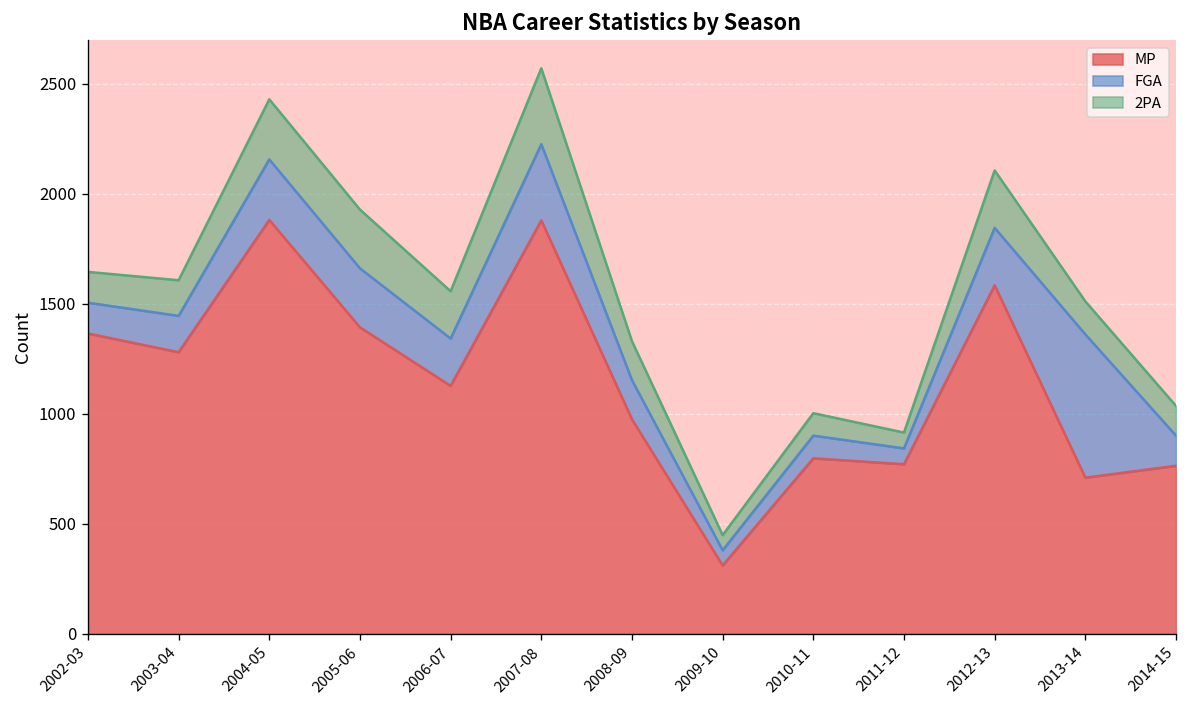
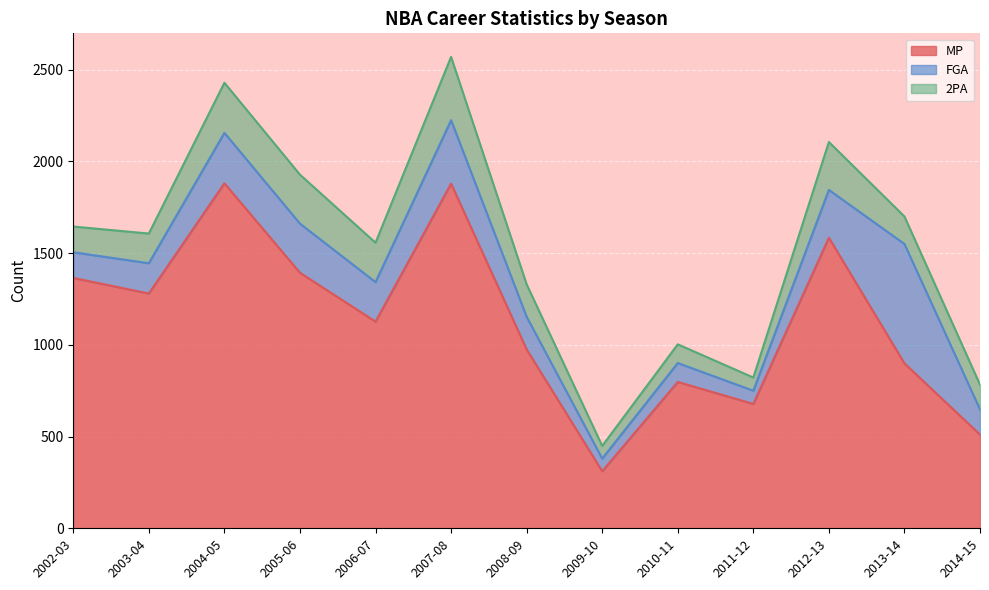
MP, 2011-12: 770 -> 680
MP, 2013-14: 710 -> 900
MP, 2014-15: 760 -> 510
